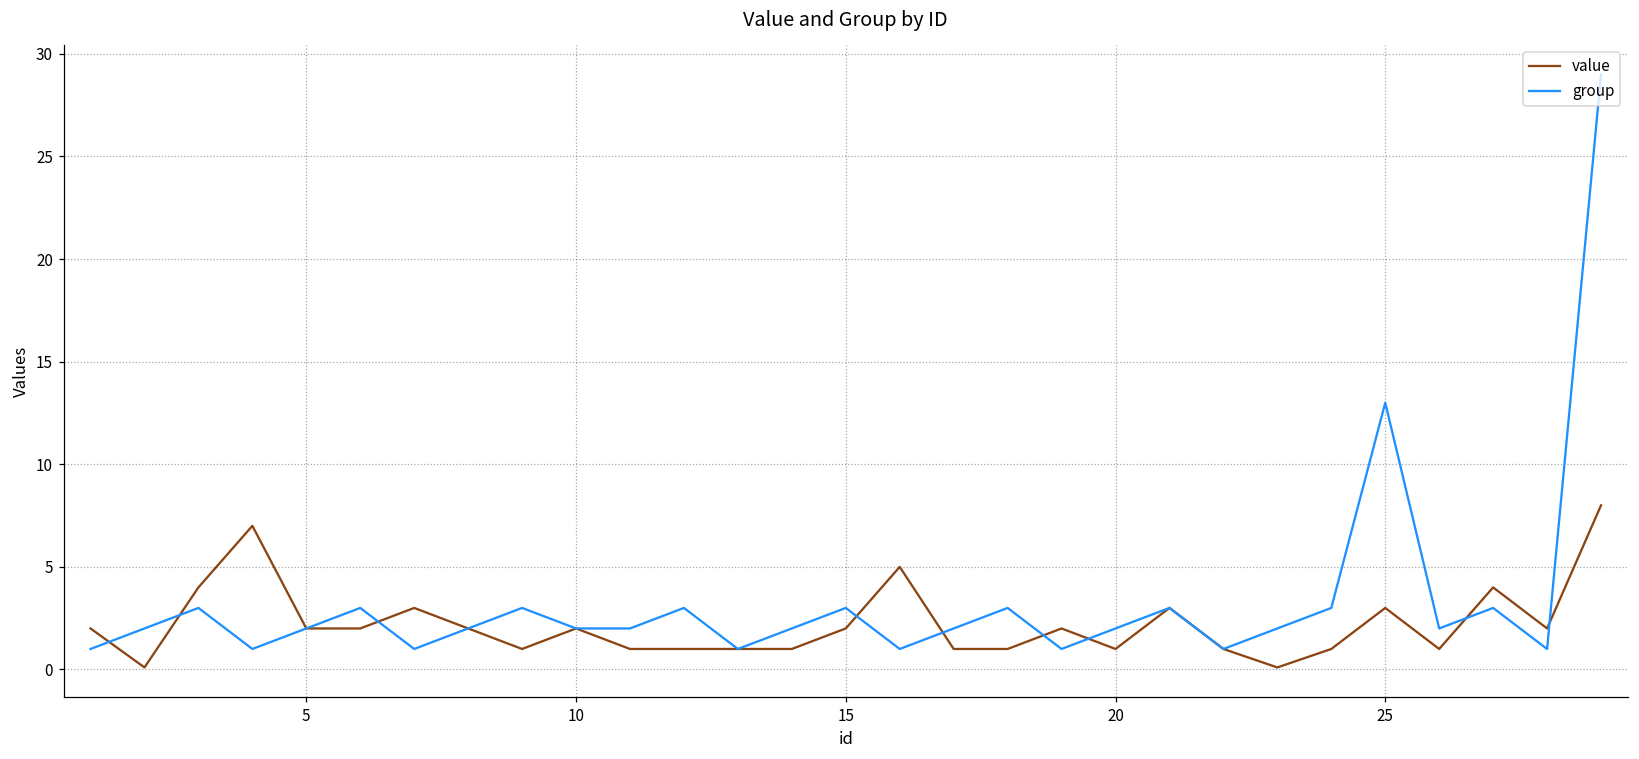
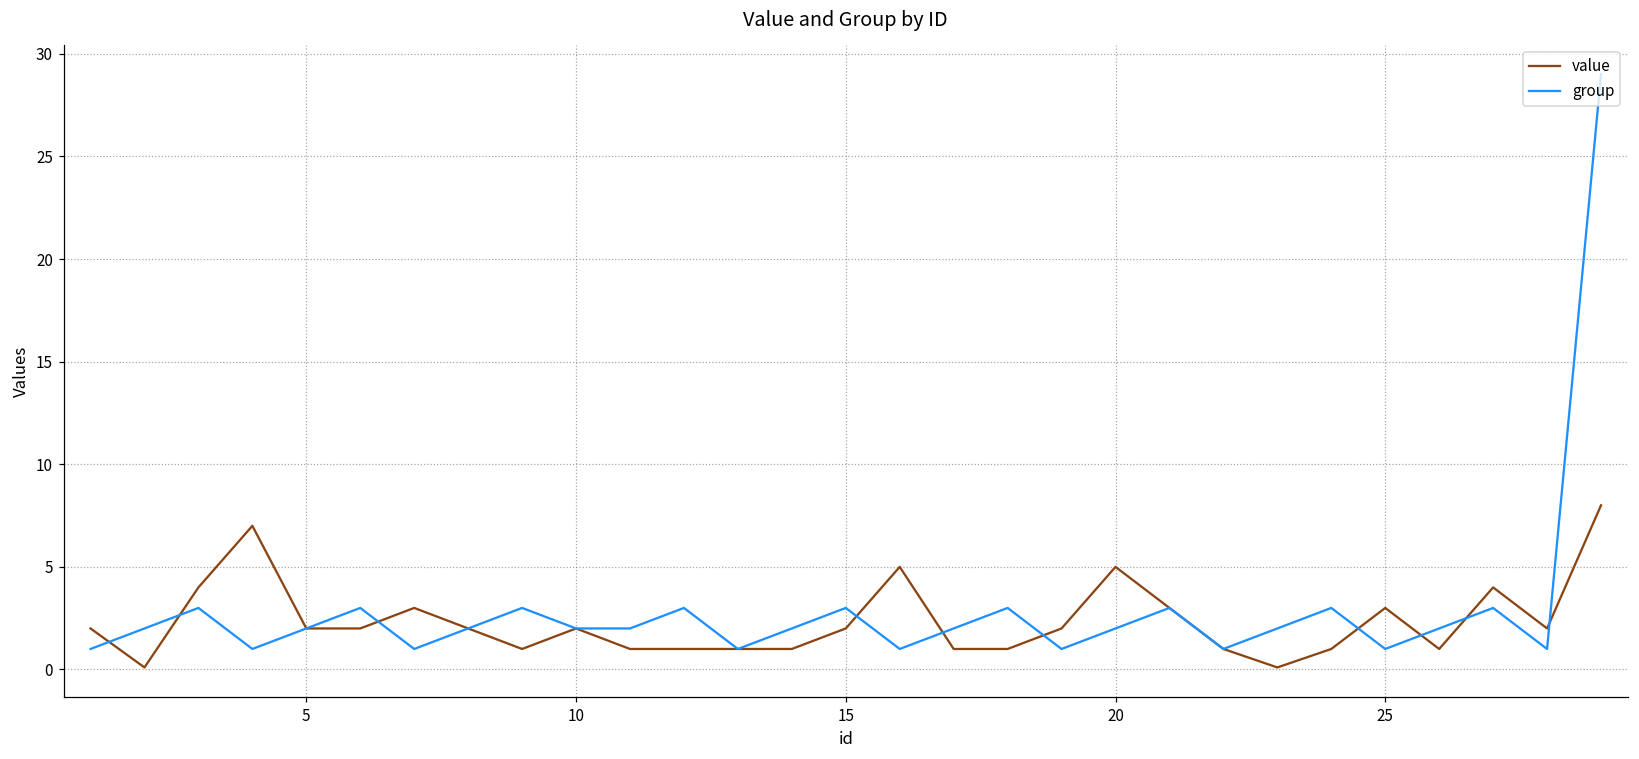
value, 20: 1 -> 5
group, 25: 13 -> 1
